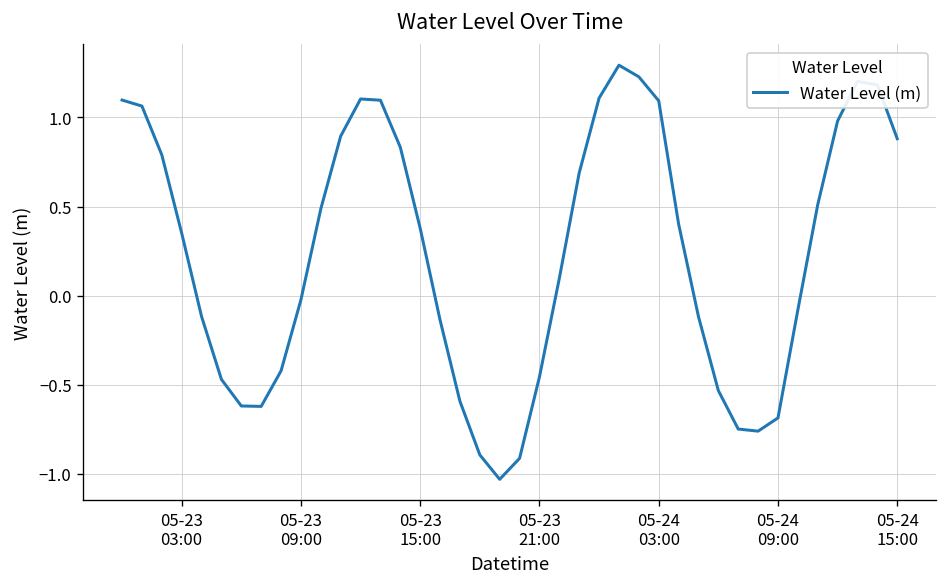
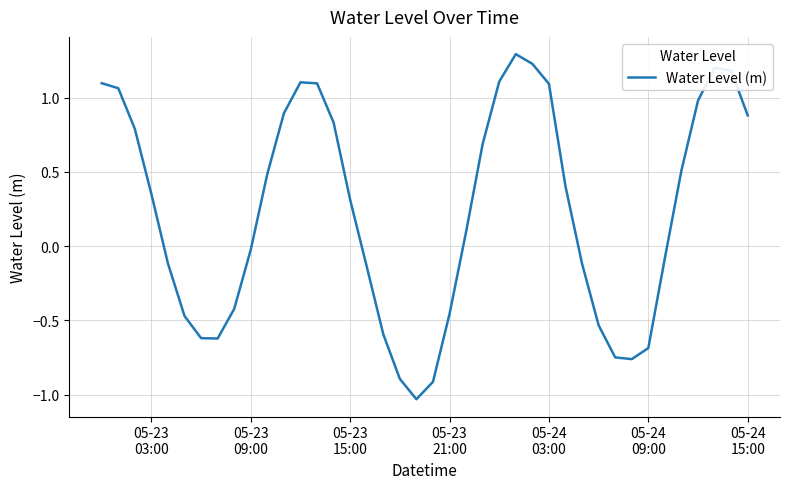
05-23 15:00: 0.38 -> 0.31
